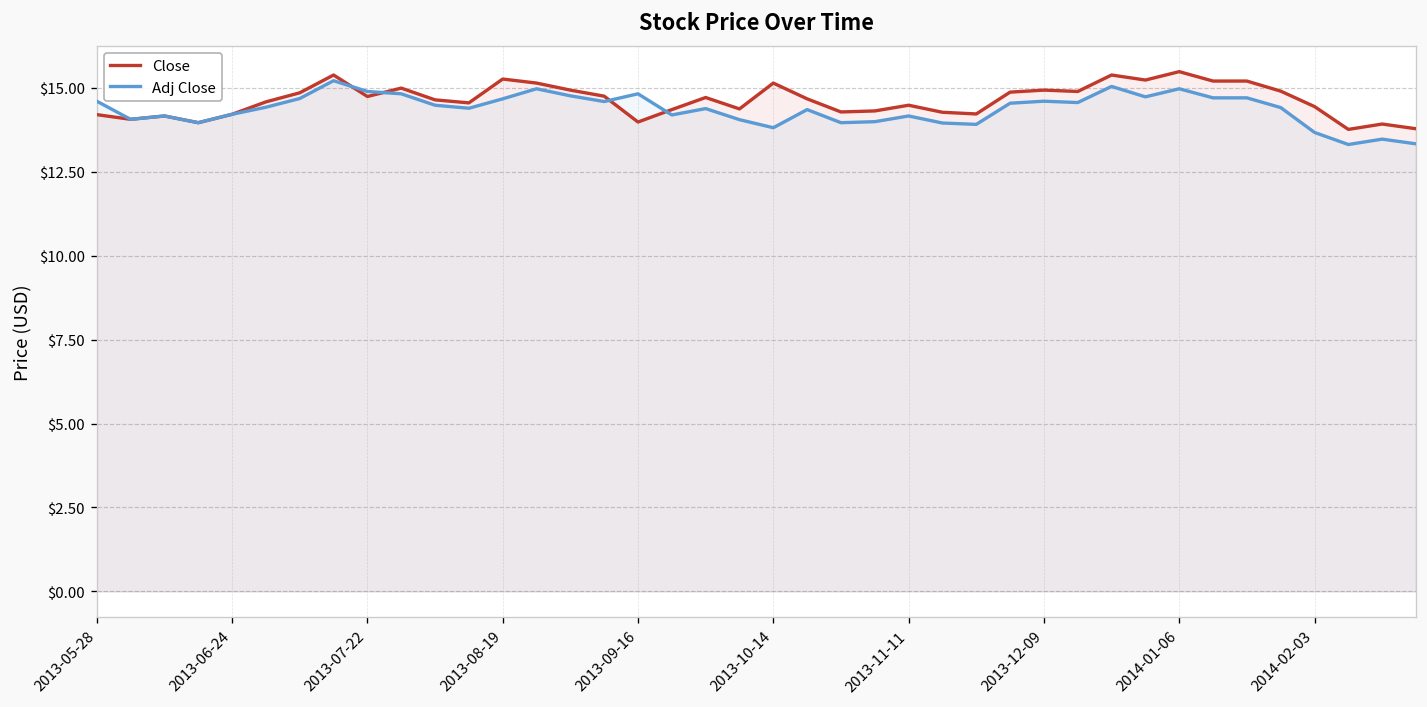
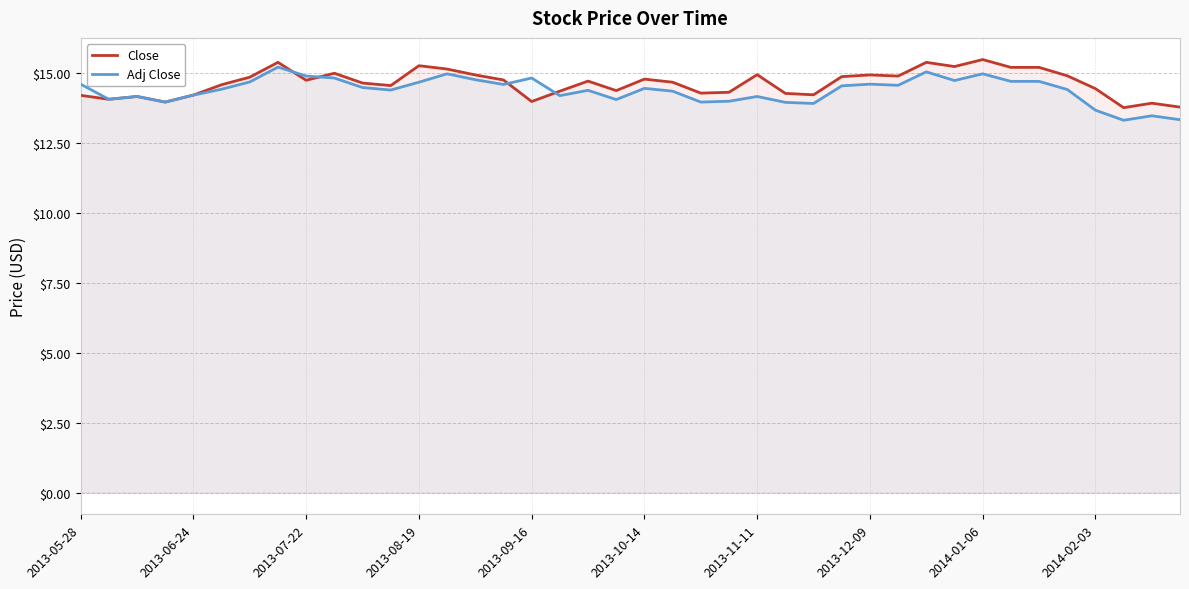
Close, 2013-10-14: $15.1 -> $14.8
Adj Close, 2013-10-14: $13.8 -> $14.5
Close, 2013-11-11: $14.5 -> $14.9
